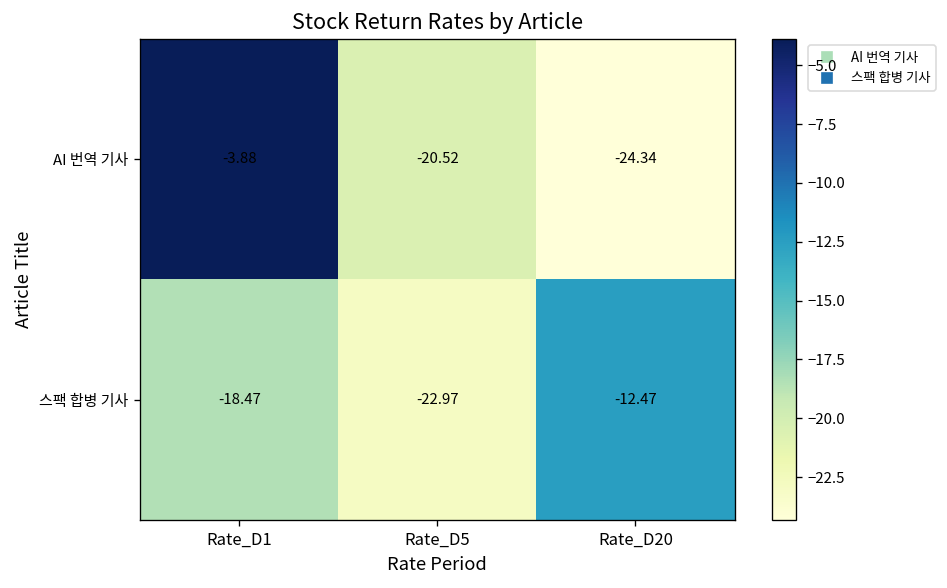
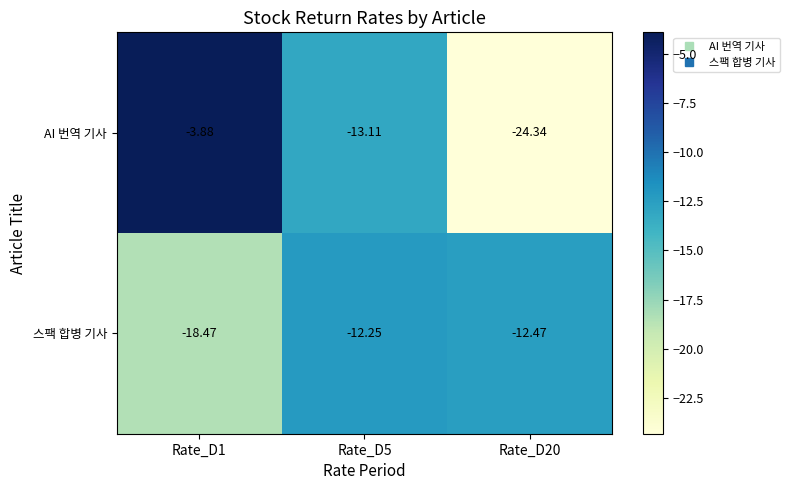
AI 번역 기사, Rate_D5: -20.52 -> -13.11
스팩 합병 기사, Rate_D5: -22.97 -> -12.25
